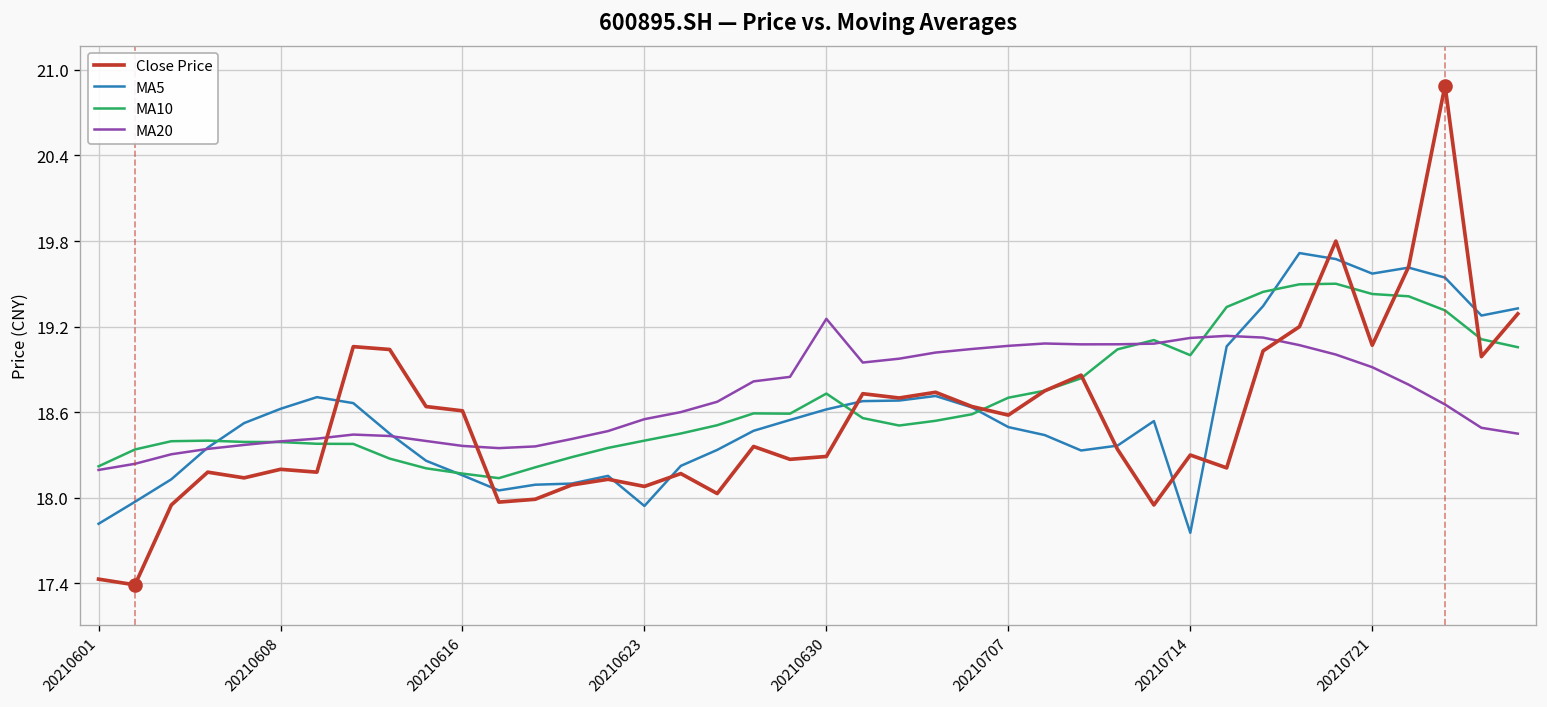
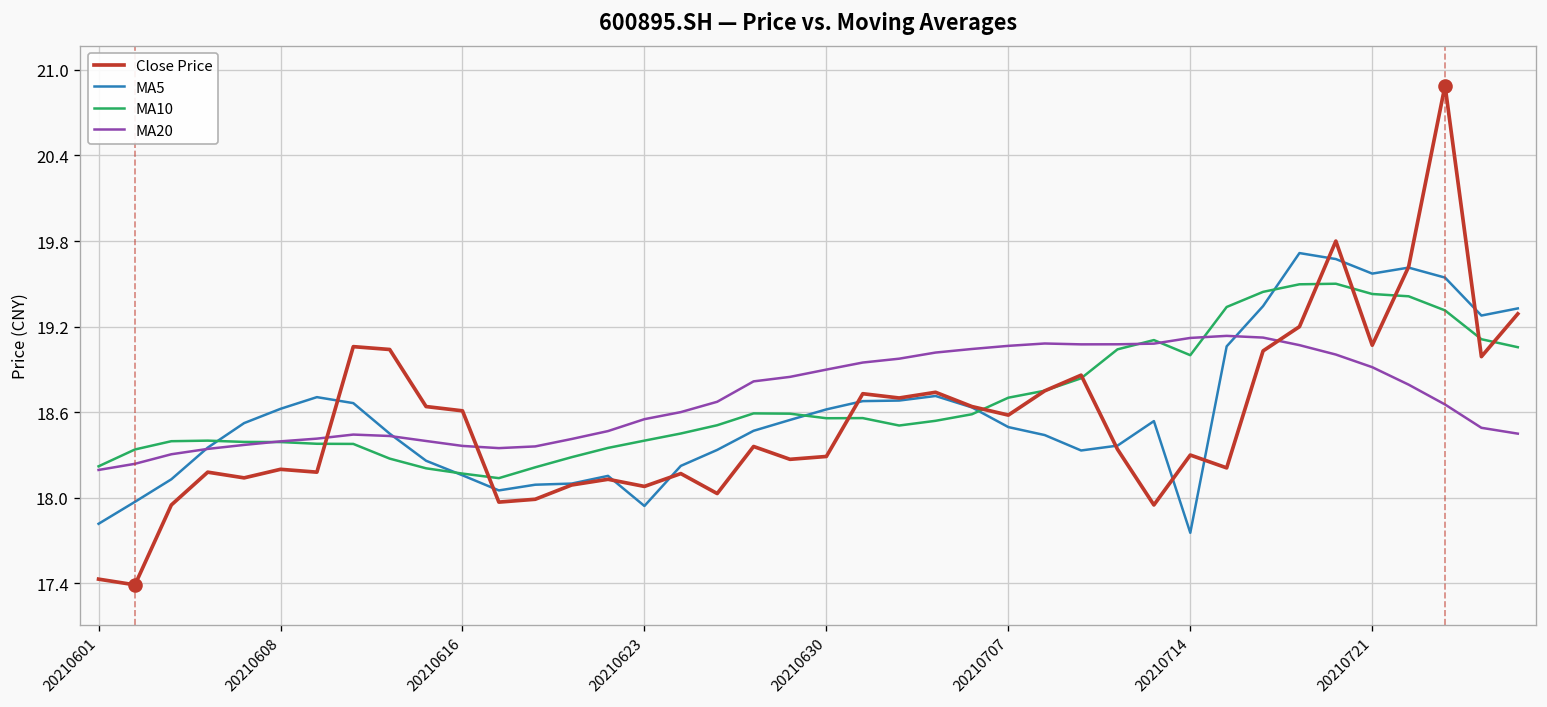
MA10, 20210630: 18.73 -> 18.56
MA20, 20210630: 19.26 -> 18.90
